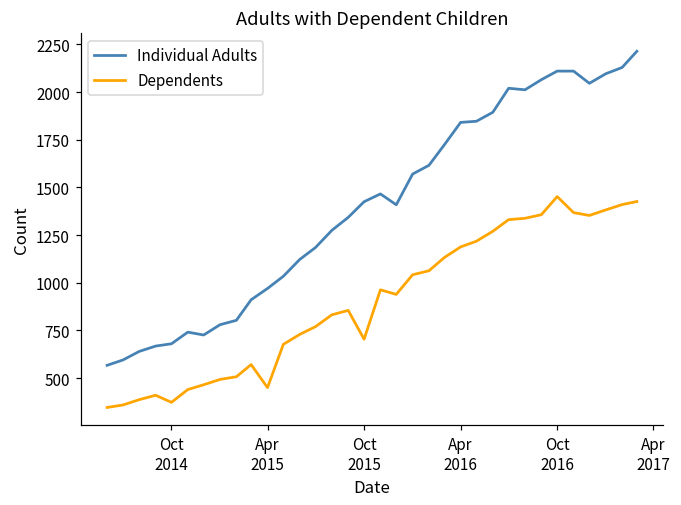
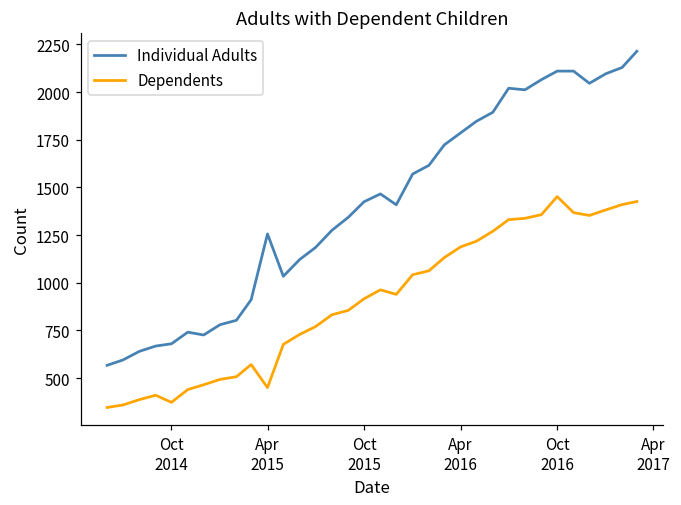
Individual Adults, Apr 2015: 970 -> 1260
Dependents, Oct 2015: 700 -> 920
Individual Adults, Apr 2016: 1840 -> 1790
